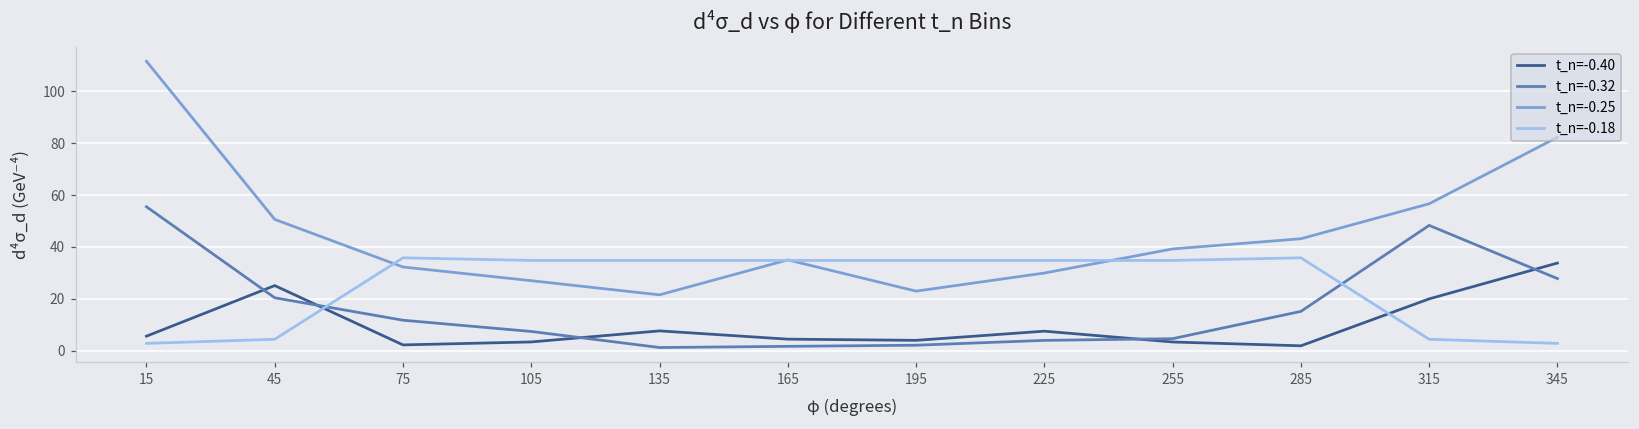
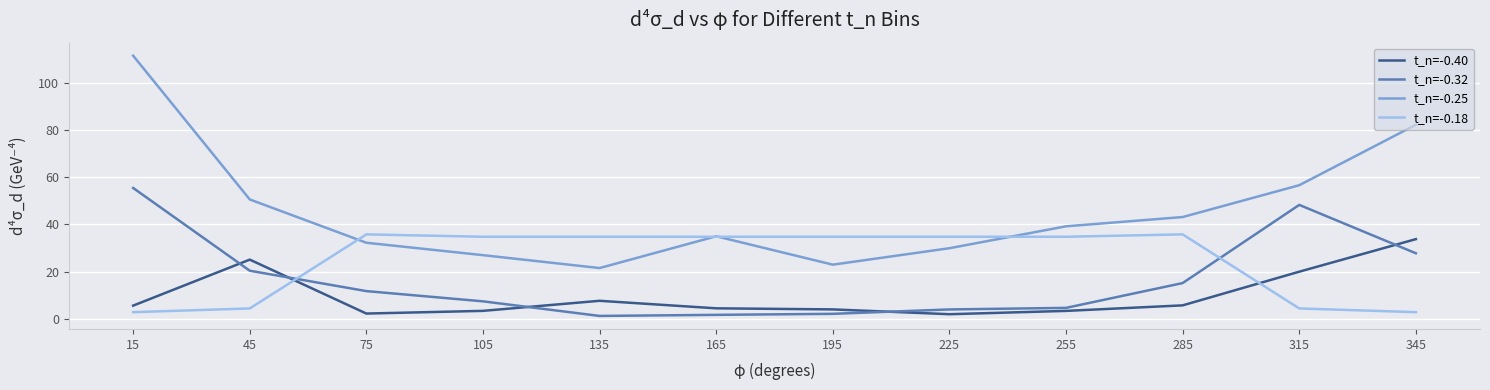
t_n=-0.40, 225: 8 -> 2
t_n=-0.40, 285: 2 -> 6
